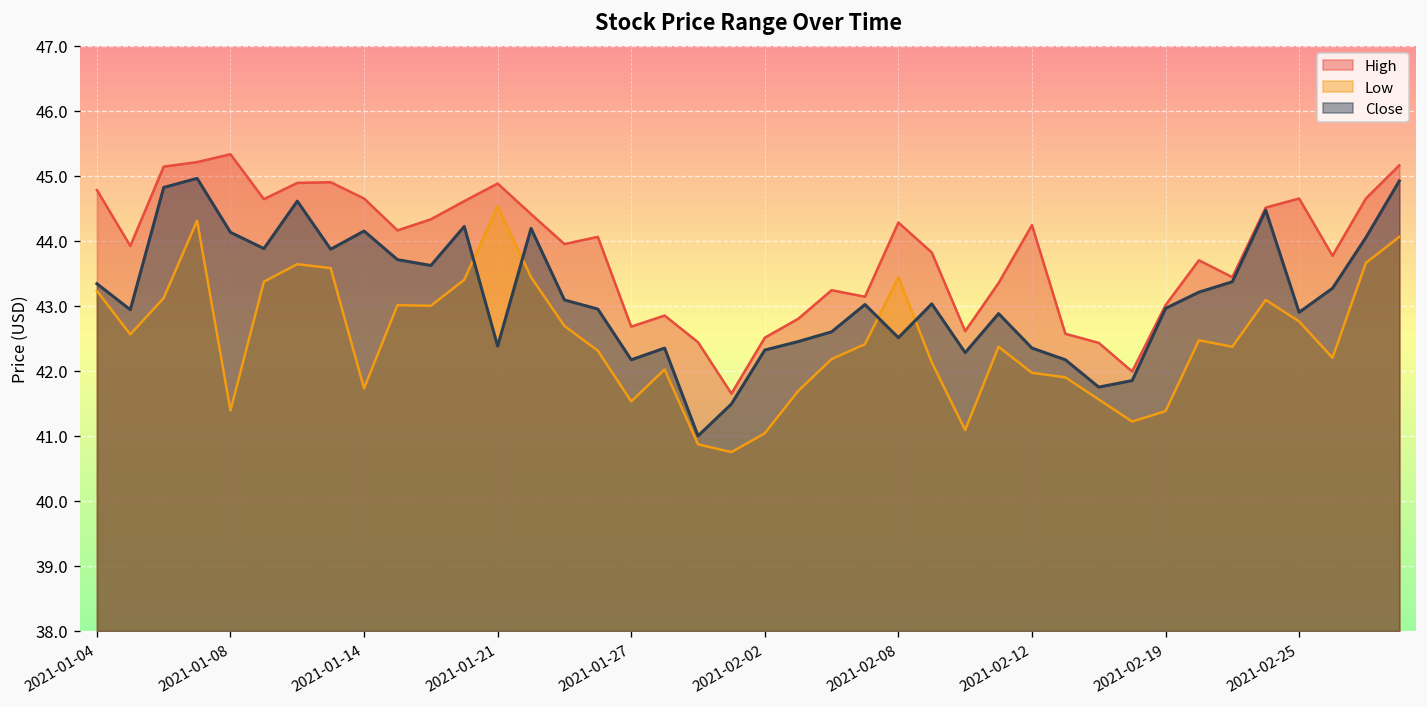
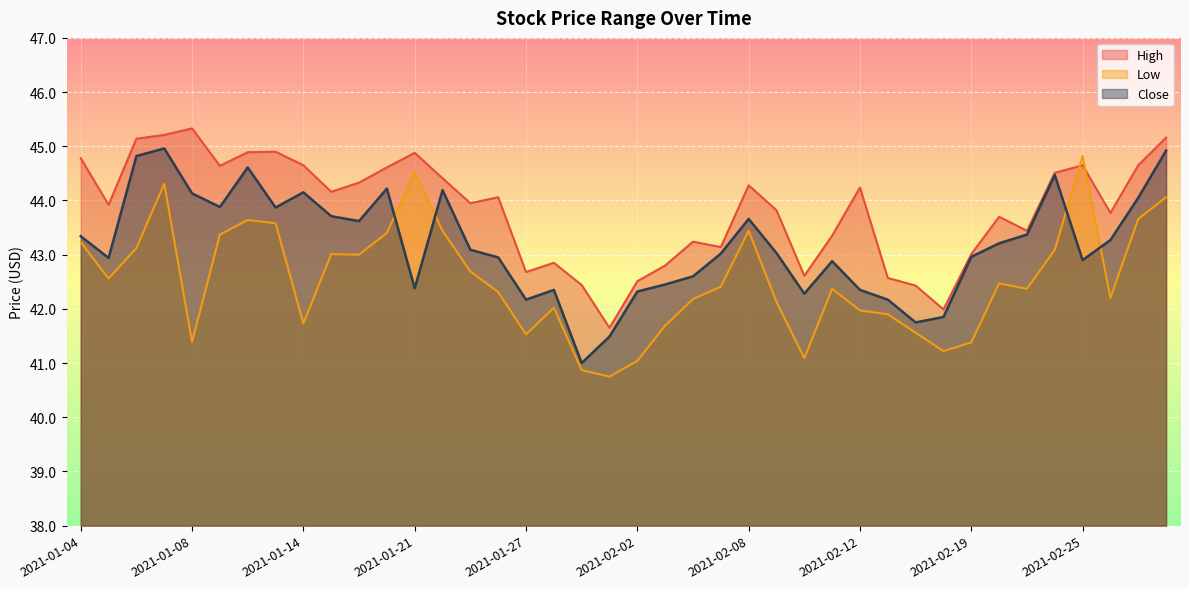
Close, 2021-02-08: 42.5 -> 43.7
Low, 2021-02-25: 42.8 -> 44.8
